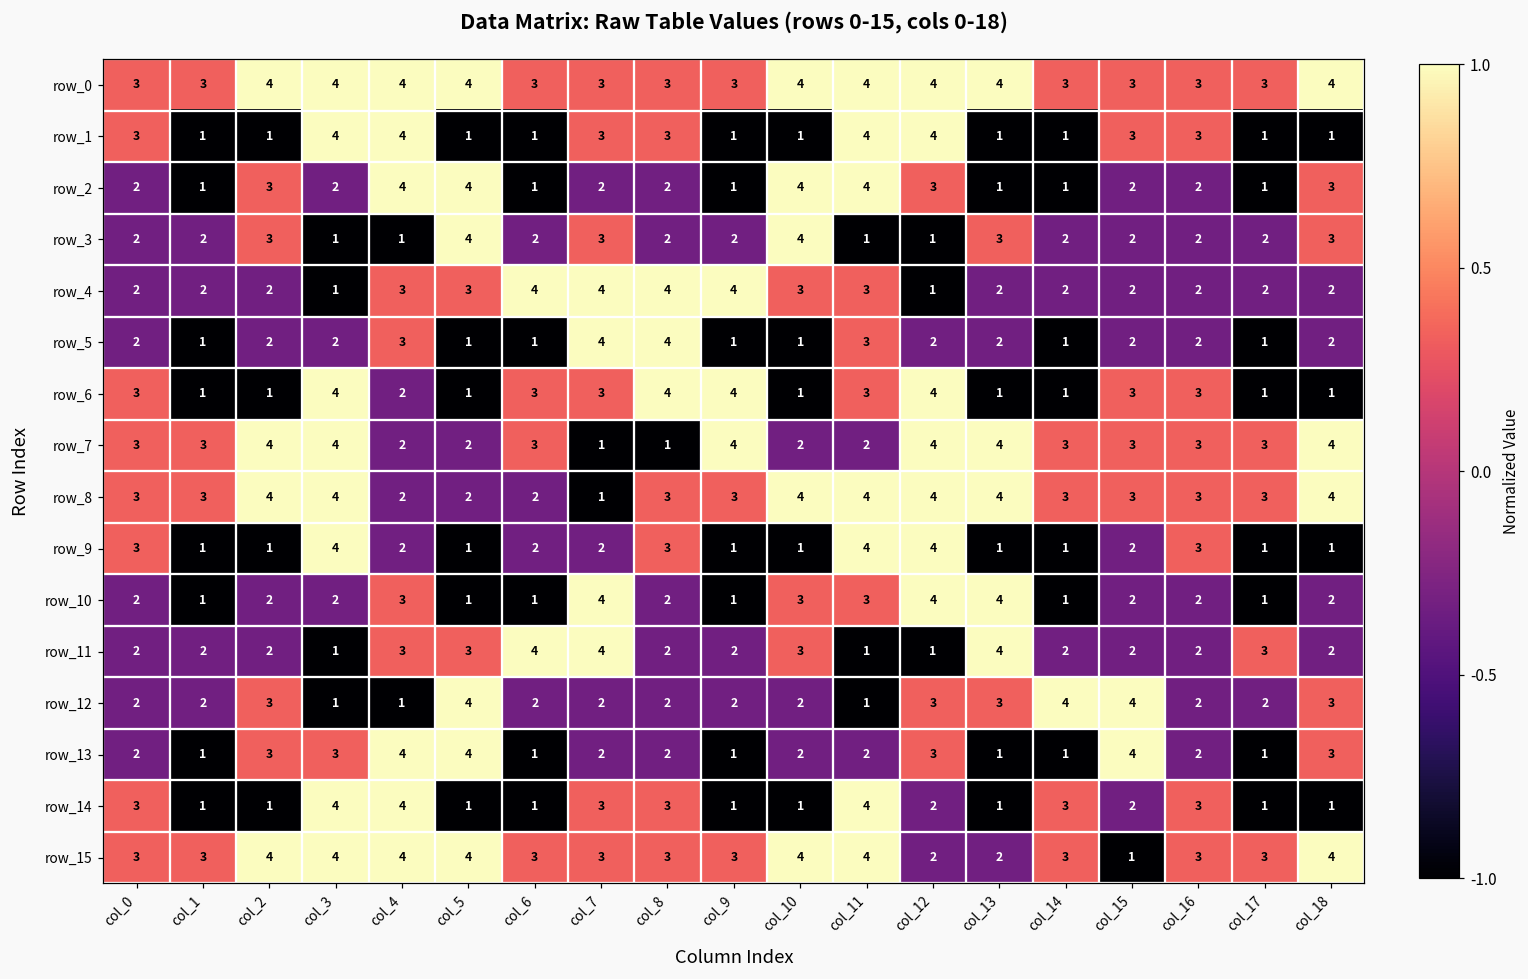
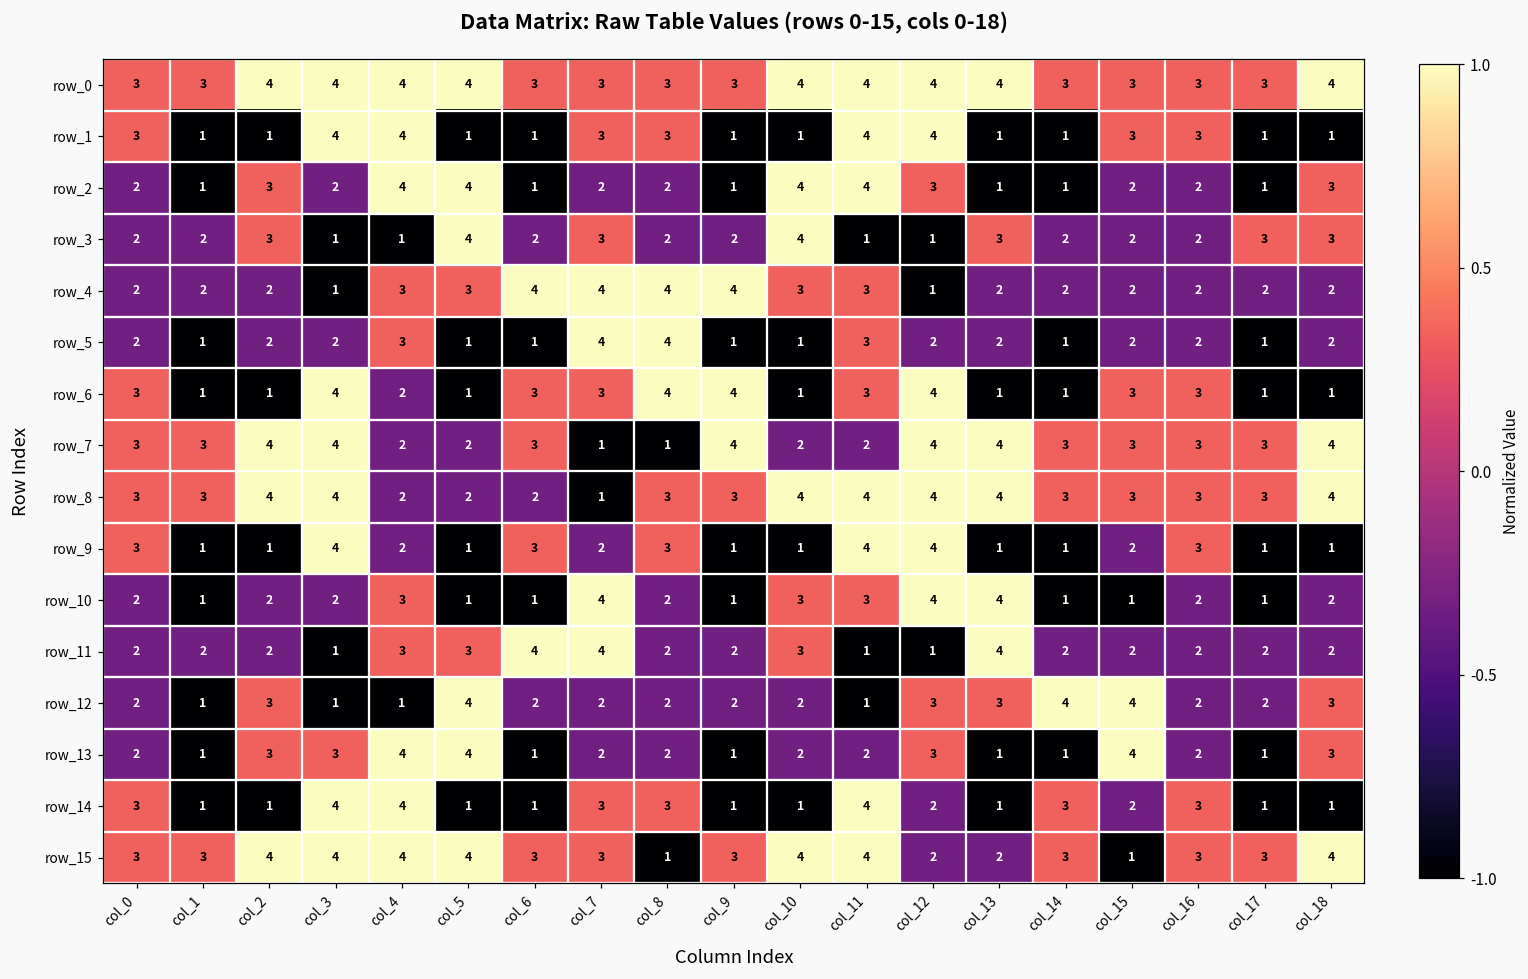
row_3, col_17: 2 -> 3
row_9, col_6: 2 -> 3
row_10, col_15: 2 -> 1
row_11, col_17: 3 -> 2
row_12, col_1: 2 -> 1
row_15, col_8: 3 -> 1
